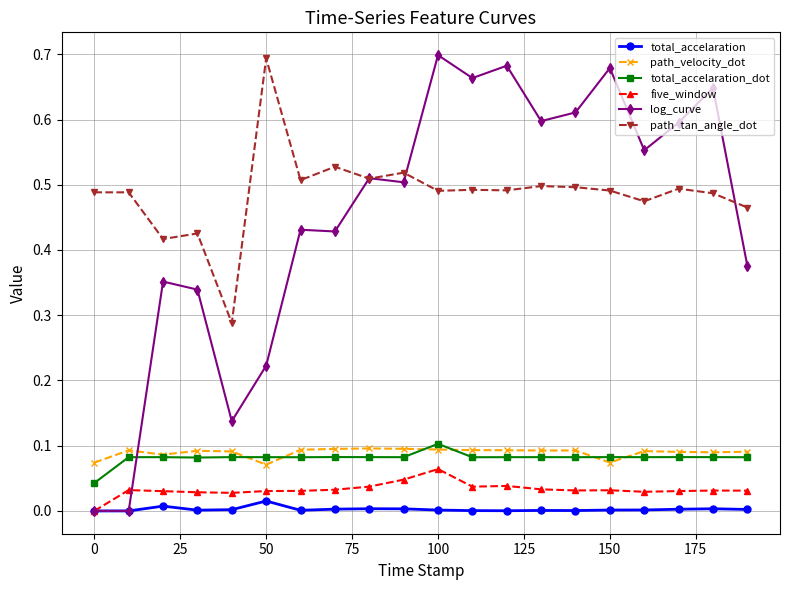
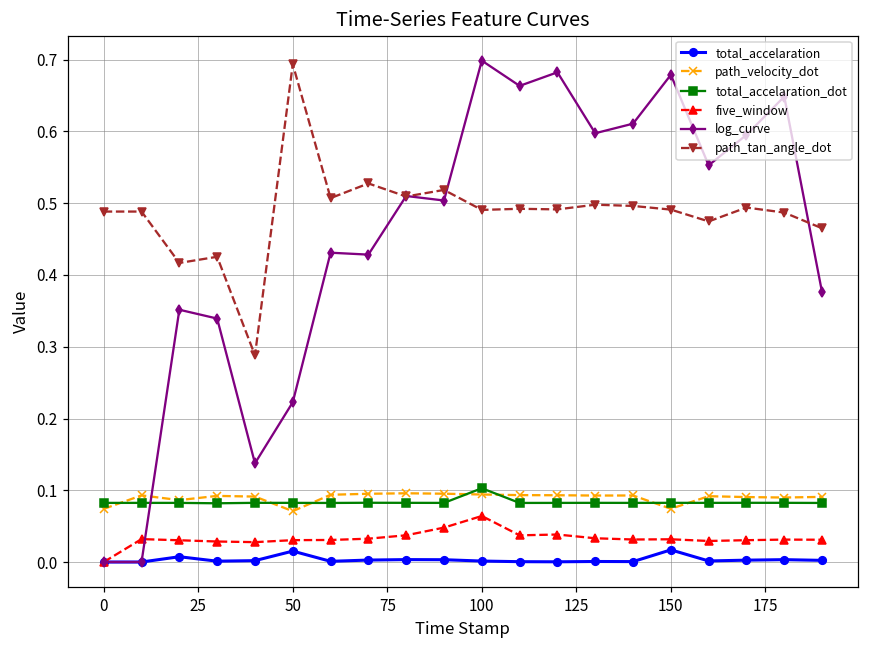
total_accelaration_dot, 0: 0.04 -> 0.08
total_accelaration, 150: 0.00 -> 0.02
